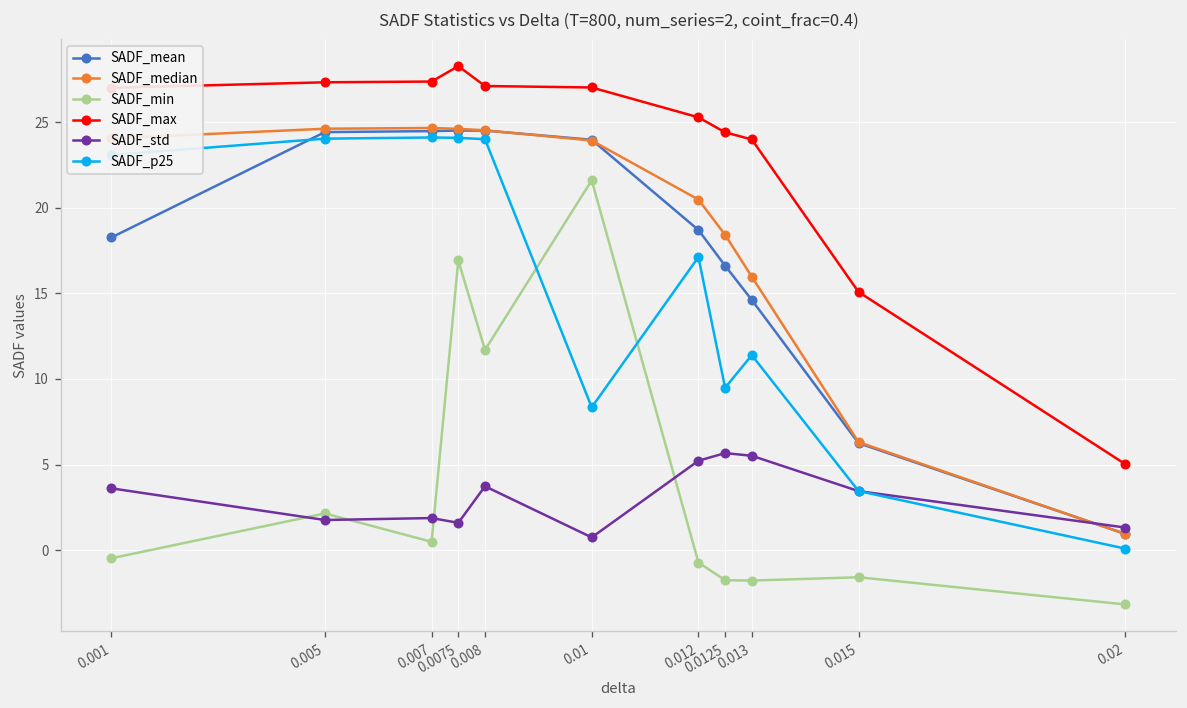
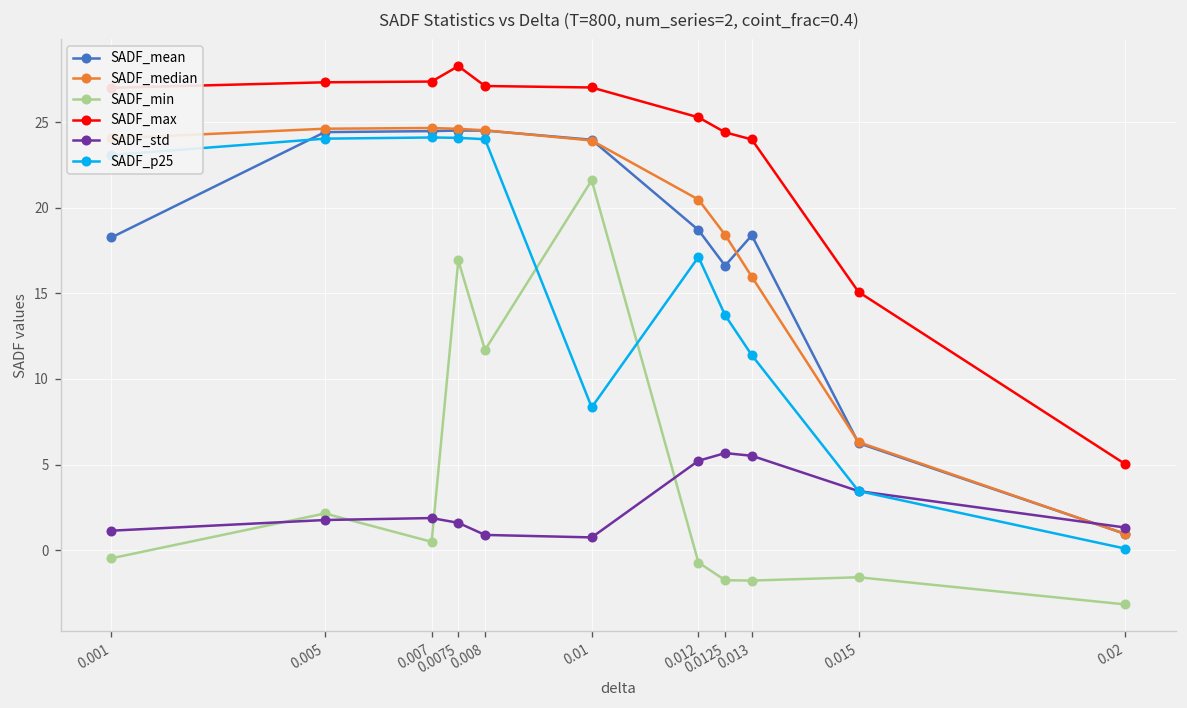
SADF_std, 0.001: 3.6 -> 1.1
SADF_std, 0.008: 3.7 -> 0.9
SADF_p25, 0.0125: 9.5 -> 13.7
SADF_mean, 0.013: 14.6 -> 18.4
